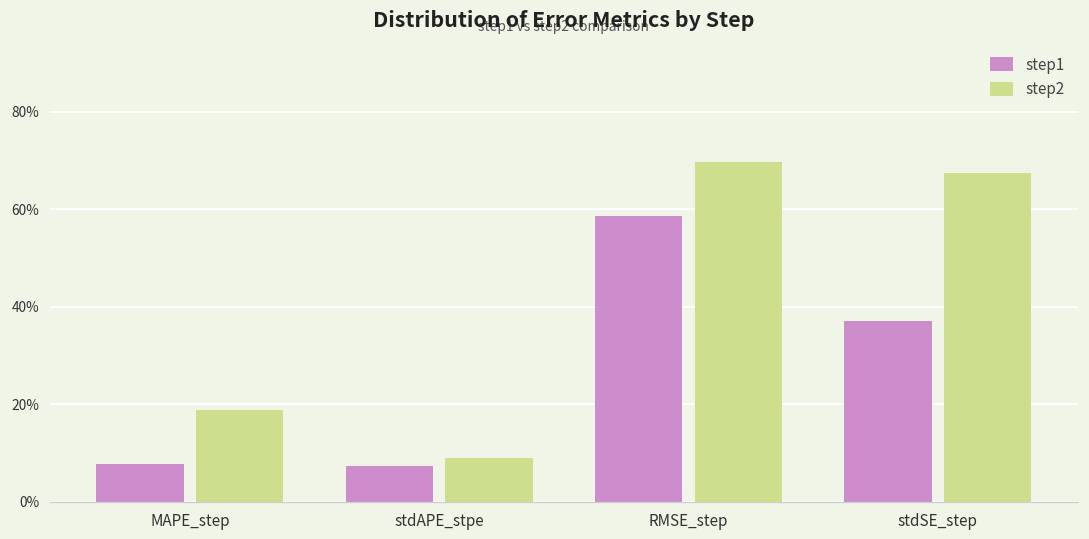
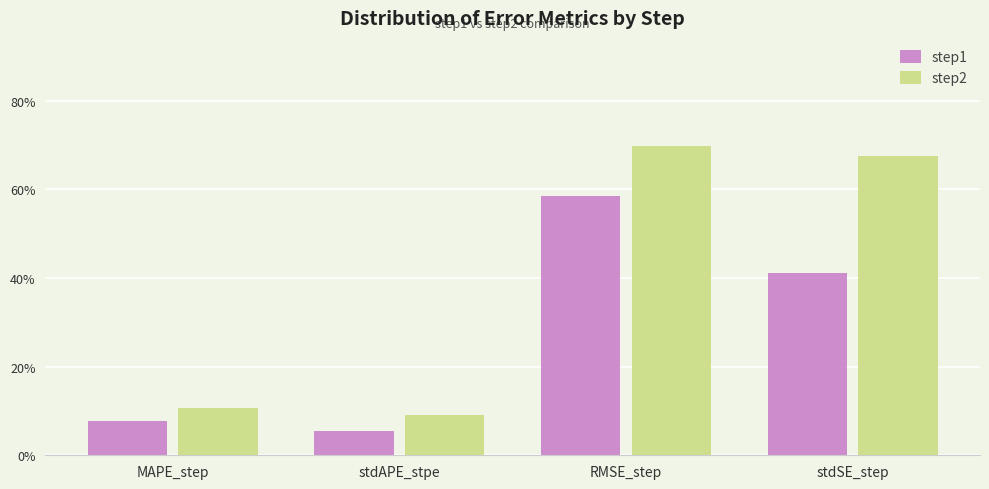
step2, MAPE_step: 19% -> 11%
step1, stdAPE_stpe: 7% -> 6%
step1, stdSE_step: 37% -> 41%
